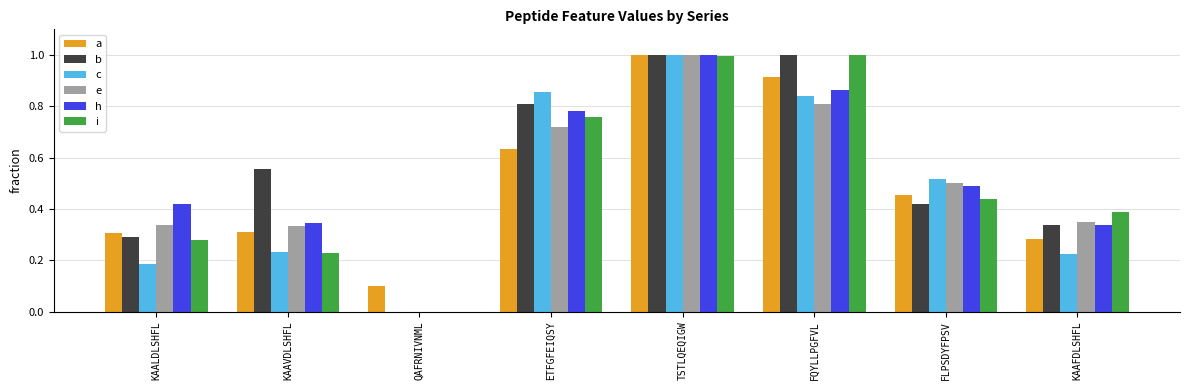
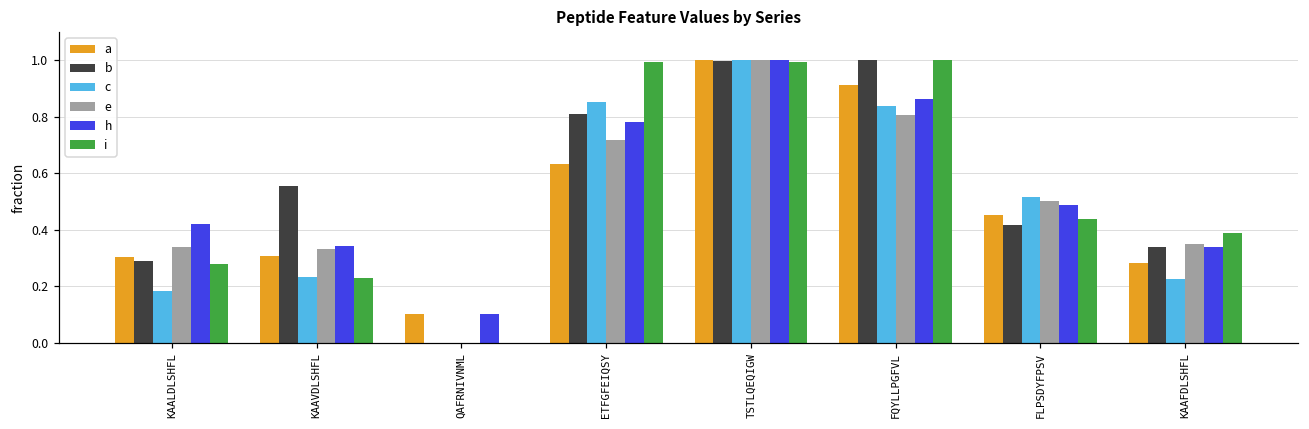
h, QAFRNIVNML: 0.0 -> 0.1
i, ETFGFEIQSY: 0.76 -> 0.99
